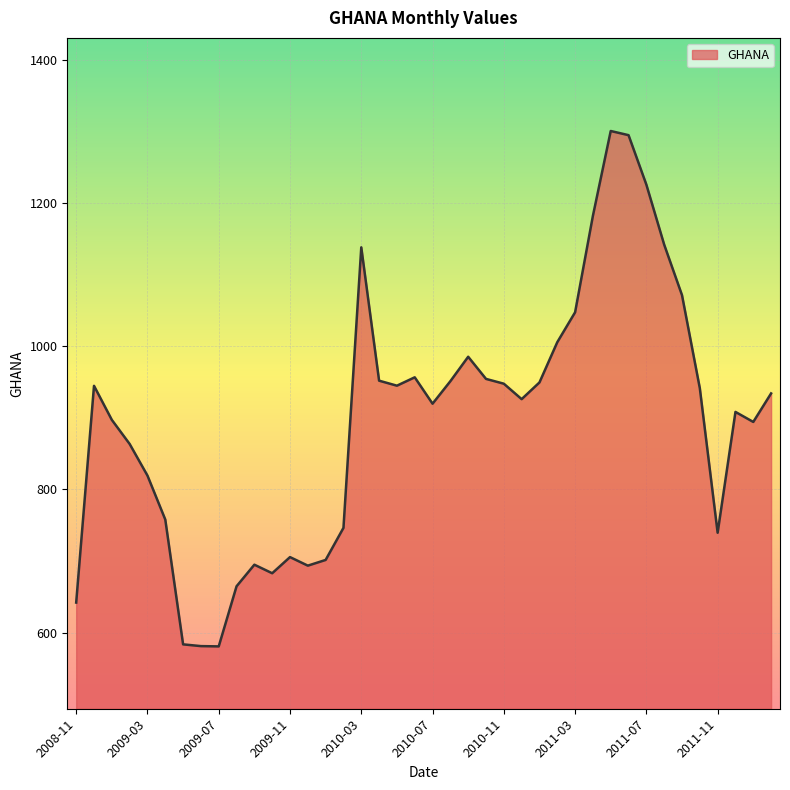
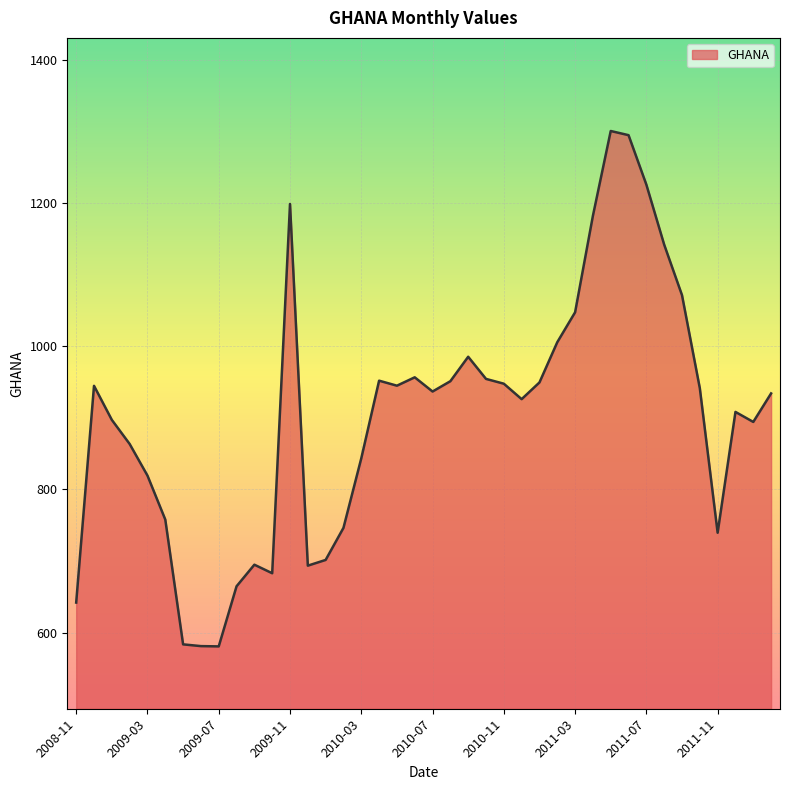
2009-11: 710 -> 1200
2010-03: 1140 -> 840
2010-07: 920 -> 940
